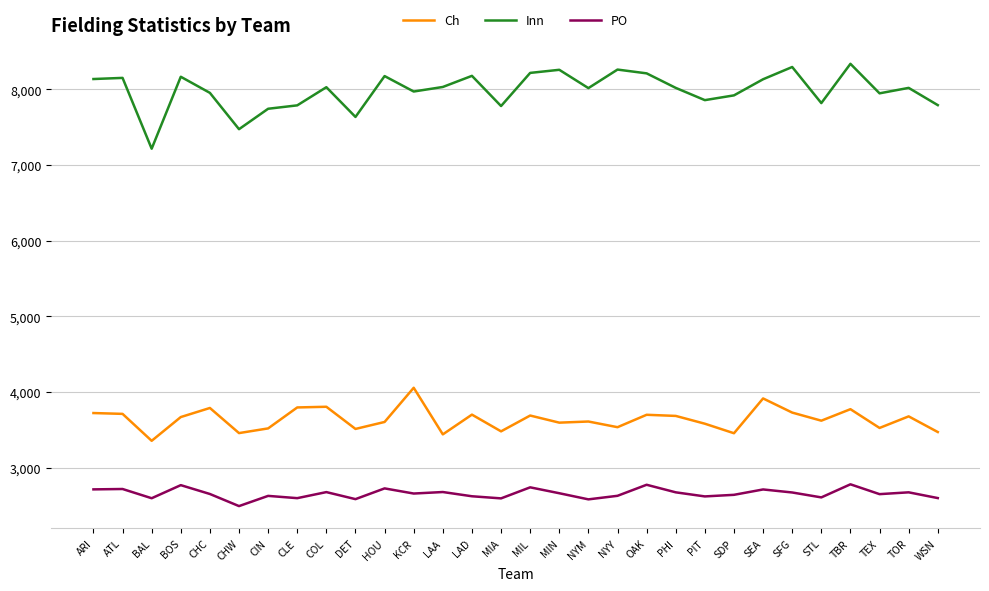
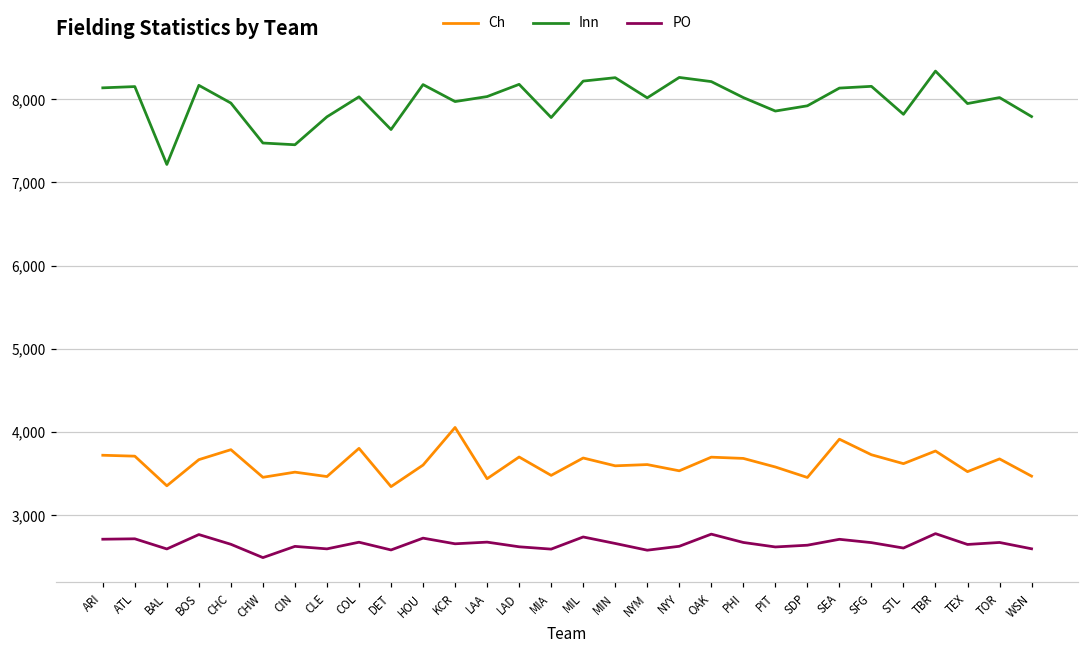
Inn, CIN: 7,700 -> 7,500
Ch, CLE: 3,800 -> 3,500
Ch, DET: 3,500 -> 3,300
Inn, SFG: 8,300 -> 8,200
